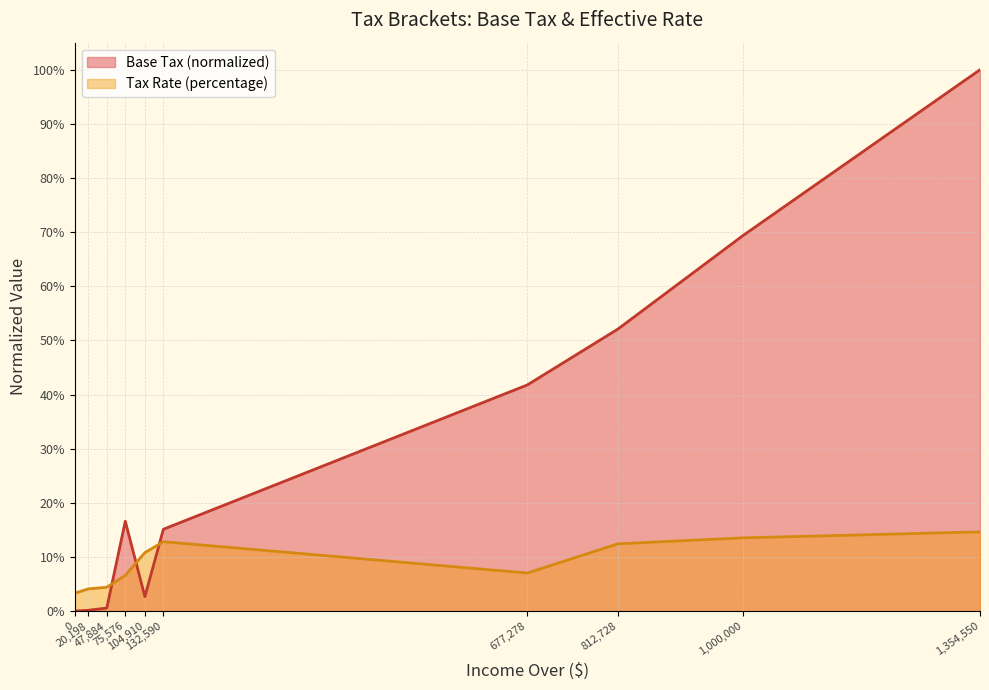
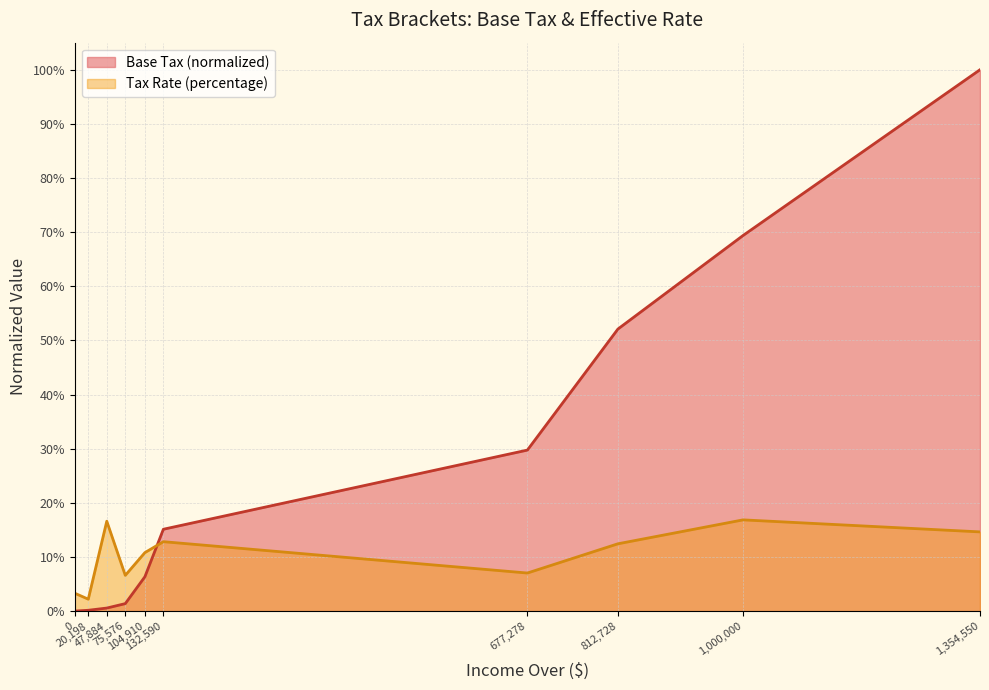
Tax Rate (percentage), 20,198: 4% -> 2%
Tax Rate (percentage), 47,884: 4% -> 17%
Base Tax (normalized), 75,576: 17% -> 1%
Base Tax (normalized), 104,910: 3% -> 6%
Base Tax (normalized), 677,278: 42% -> 30%
Tax Rate (percentage), 1,000,000: 14% -> 17%
